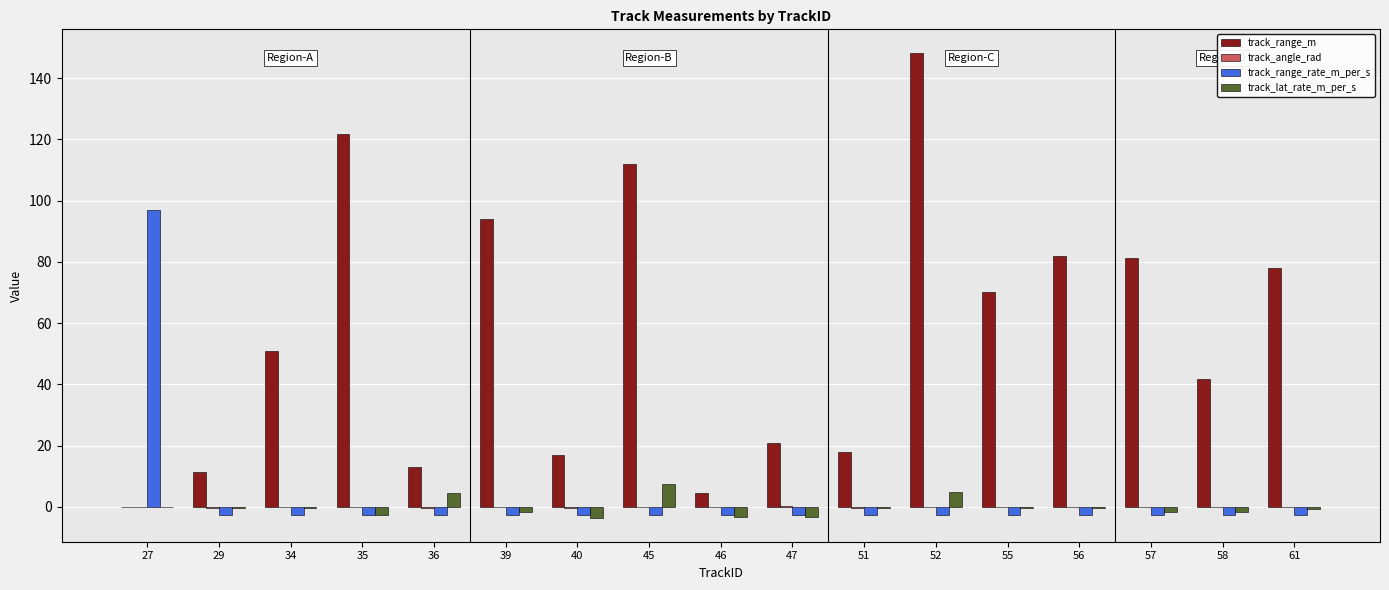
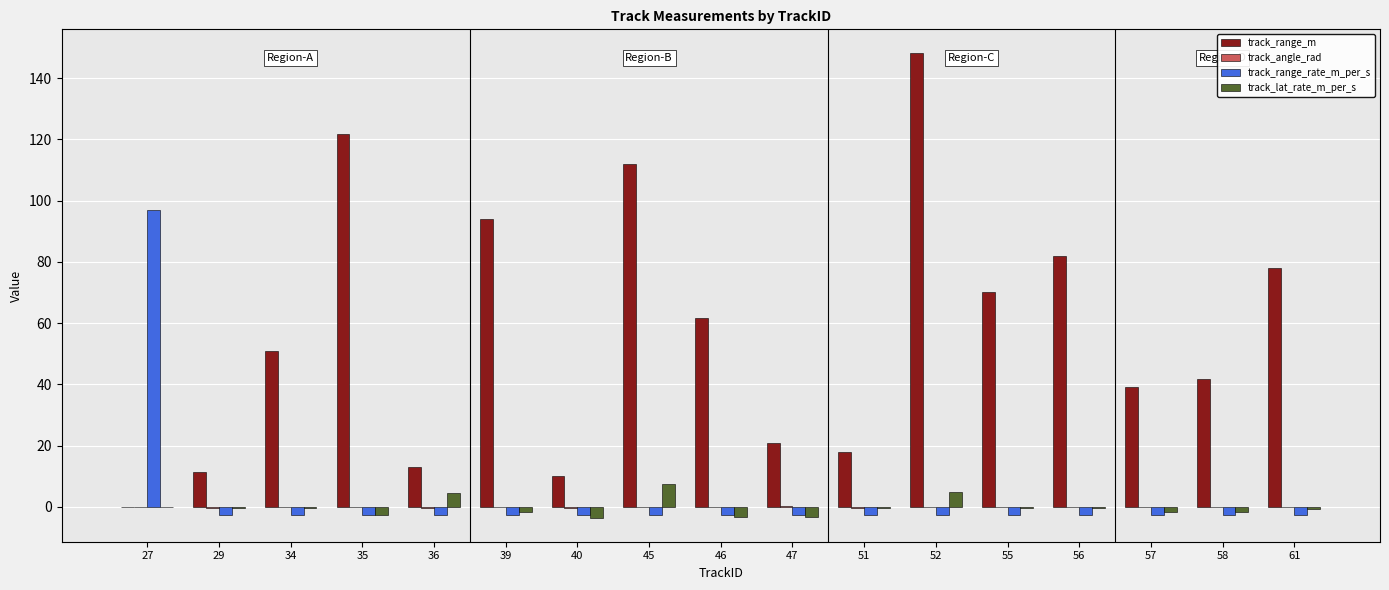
track_range_m, 40: 17 -> 10
track_range_m, 46: 5 -> 62
track_range_m, 57: 81 -> 39
